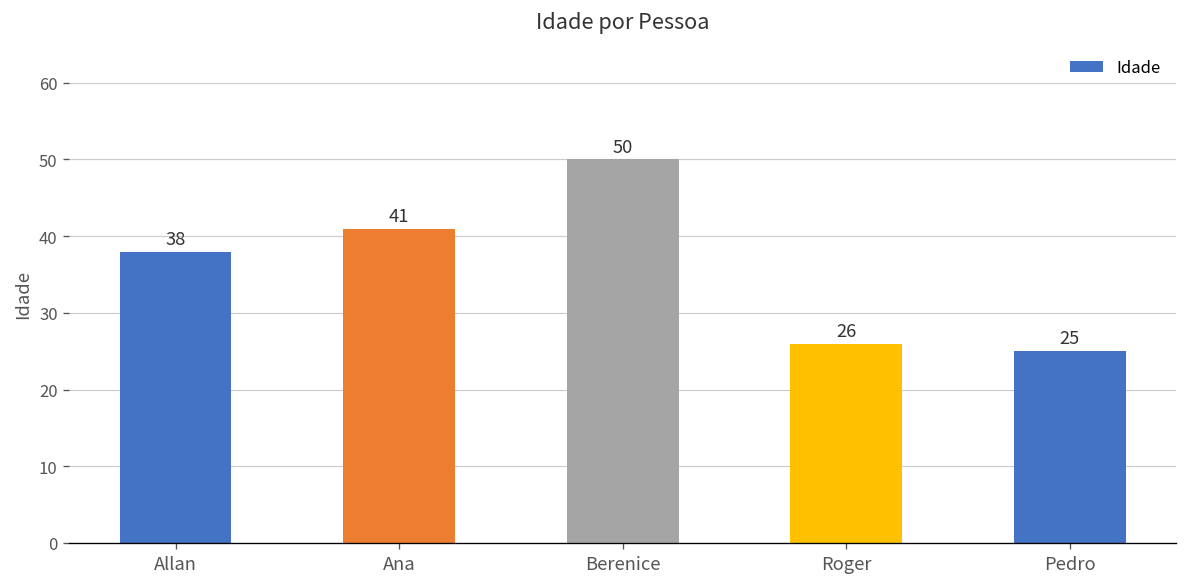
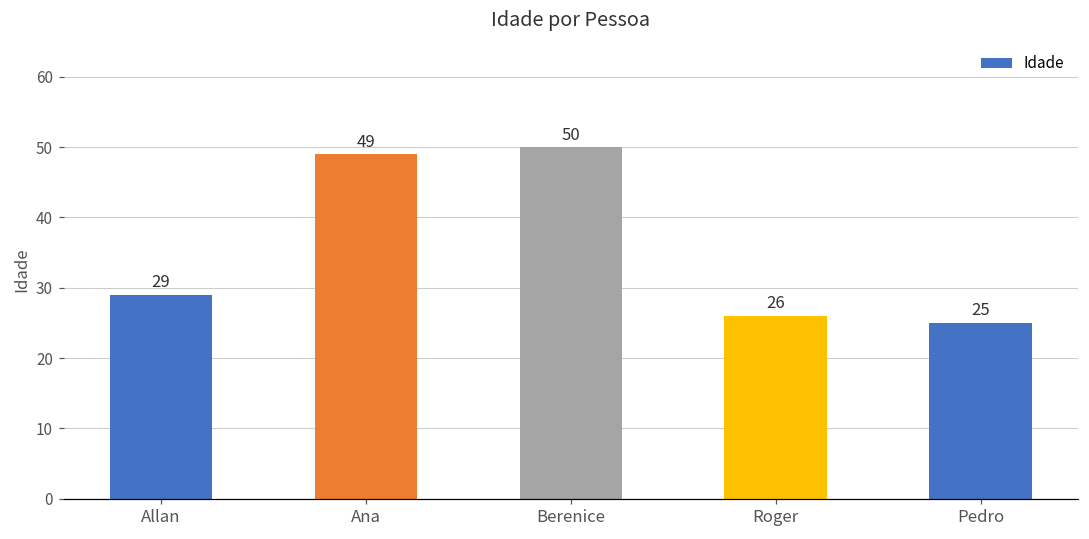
Allan: 38 -> 29
Ana: 41 -> 49
